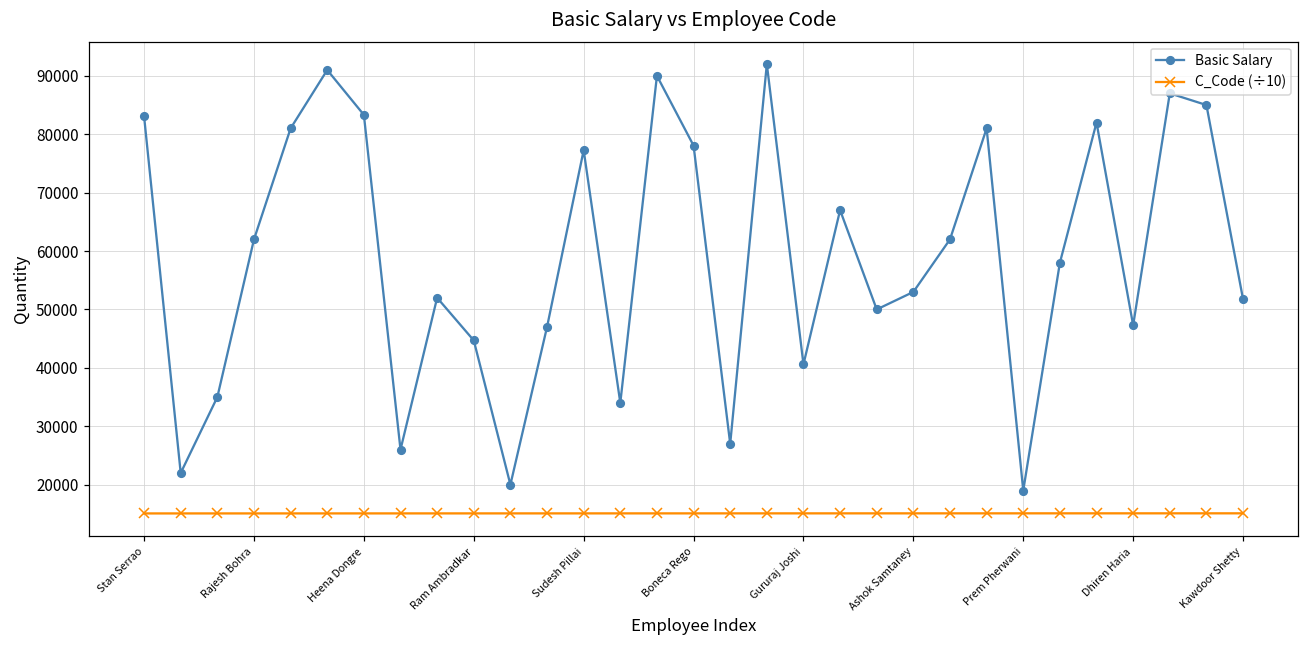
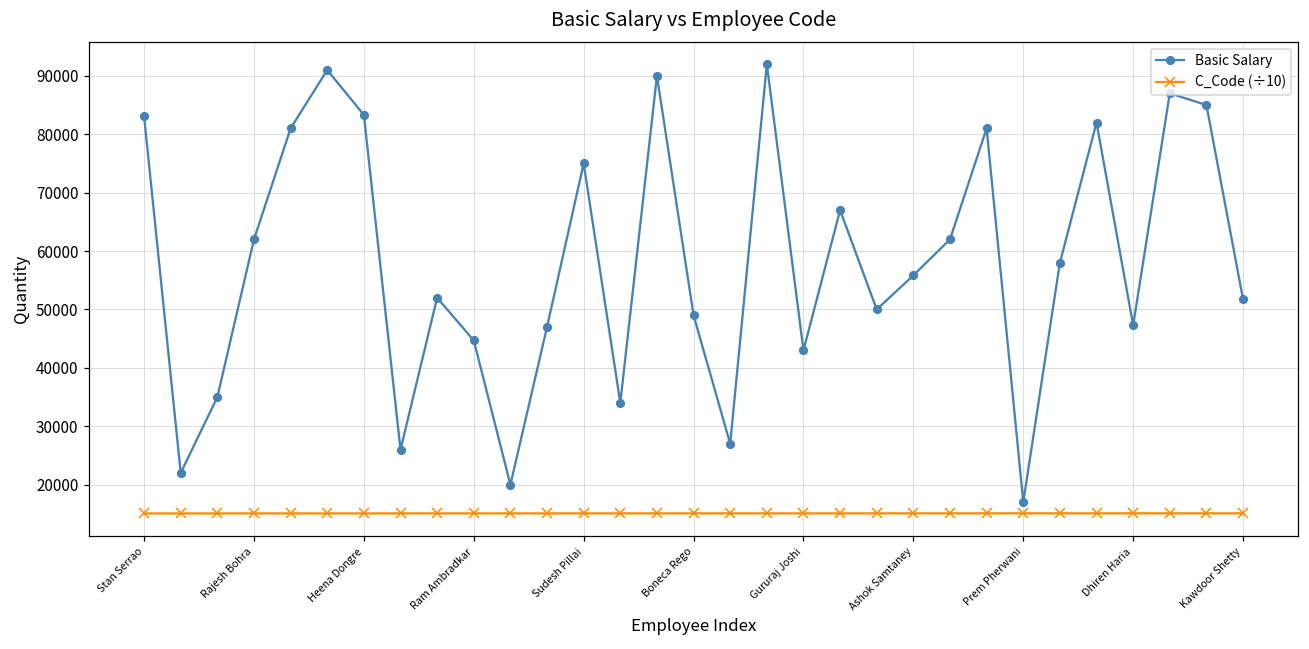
Basic Salary, Sudesh Pillai: 77000 -> 75000
Basic Salary, Boneca Rego: 78000 -> 49000
Basic Salary, Gururaj Joshi: 41000 -> 43000
Basic Salary, Ashok Samtaney: 53000 -> 56000
Basic Salary, Prem Pherwani: 19000 -> 17000
